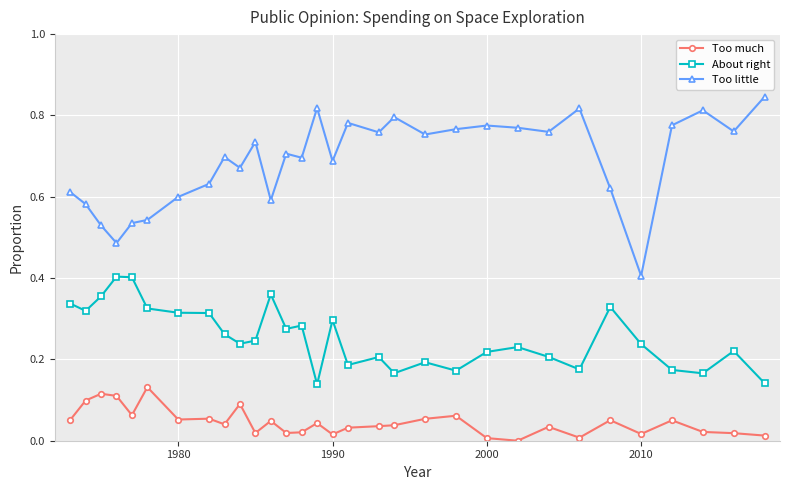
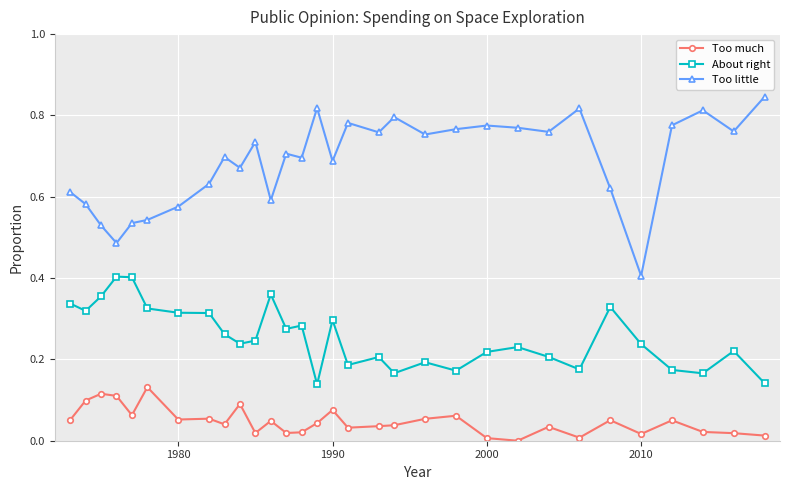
Too little, 1980: 0.60 -> 0.58
Too much, 1990: 0.02 -> 0.08
